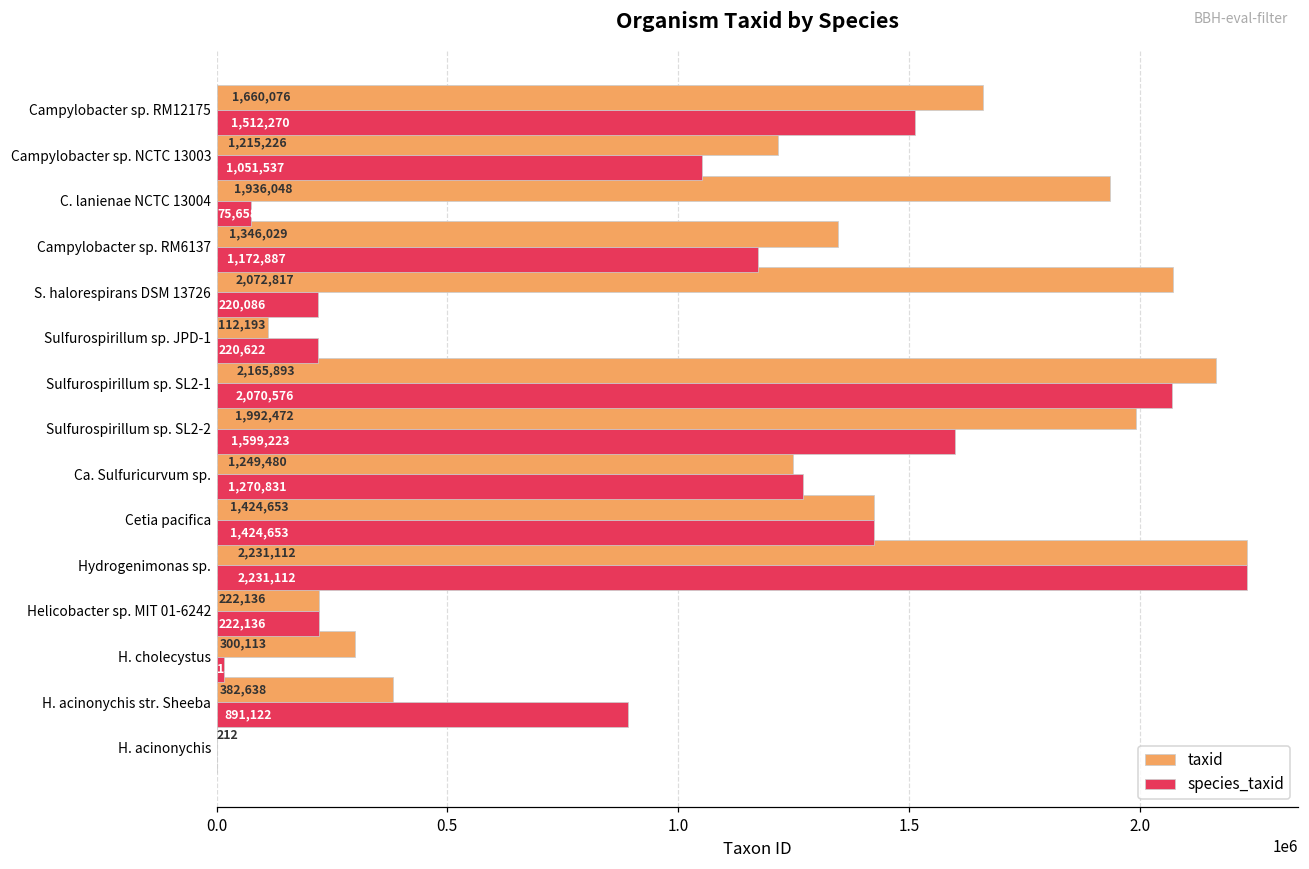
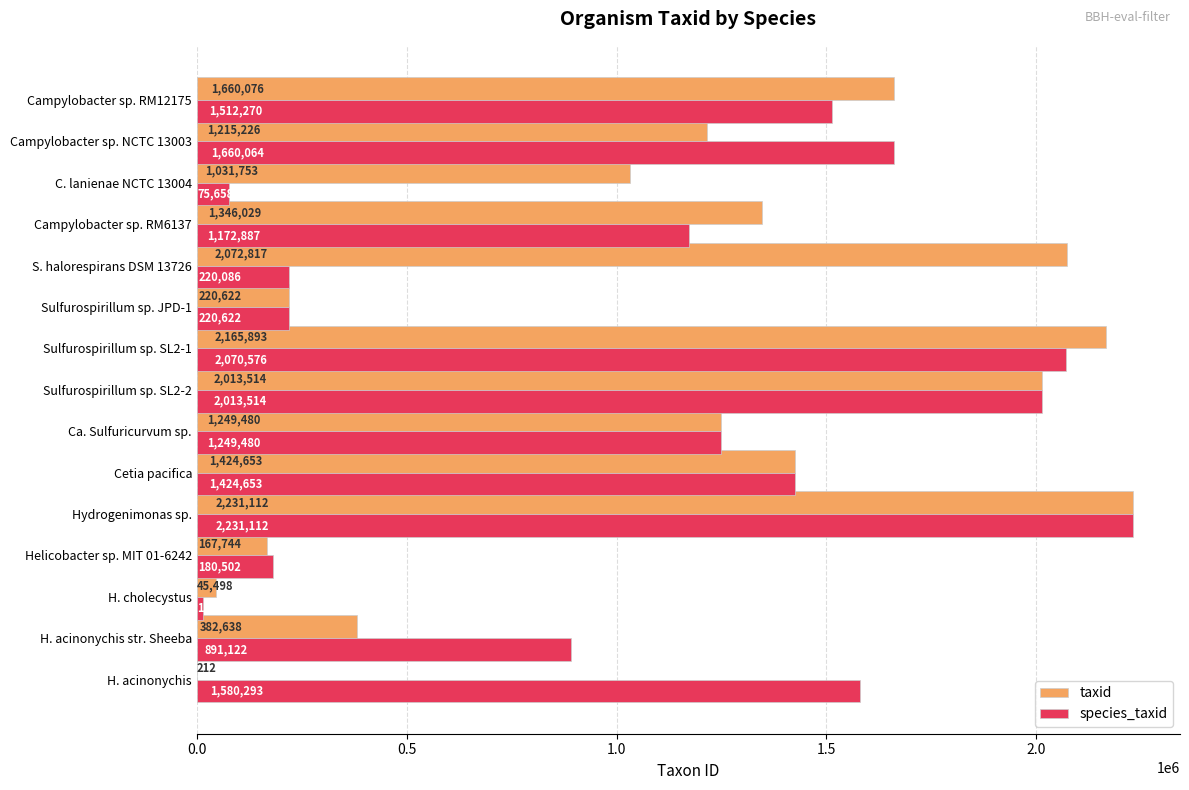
species_taxid, Campylobacter sp. NCTC 13003: 1,051,537 -> 1,660,064
taxid, C. lanienae NCTC 13004: 1,936,048 -> 1,031,753
taxid, Sulfurospirillum sp. JPD-1: 112,193 -> 220,622
taxid, Sulfurospirillum sp. SL2-2: 1,992,472 -> 2,013,514
species_taxid, Sulfurospirillum sp. SL2-2: 1,599,223 -> 2,013,514
species_taxid, Ca. Sulfuricurvum sp.: 1,270,831 -> 1,249,480
taxid, Helicobacter sp. MIT 01-6242: 222,136 -> 167,744
species_taxid, Helicobacter sp. MIT 01-6242: 222,136 -> 180,502
taxid, H. cholecystus: 300,113 -> 45,498
species_taxid, H. acinonychis: 0 -> 1580000
